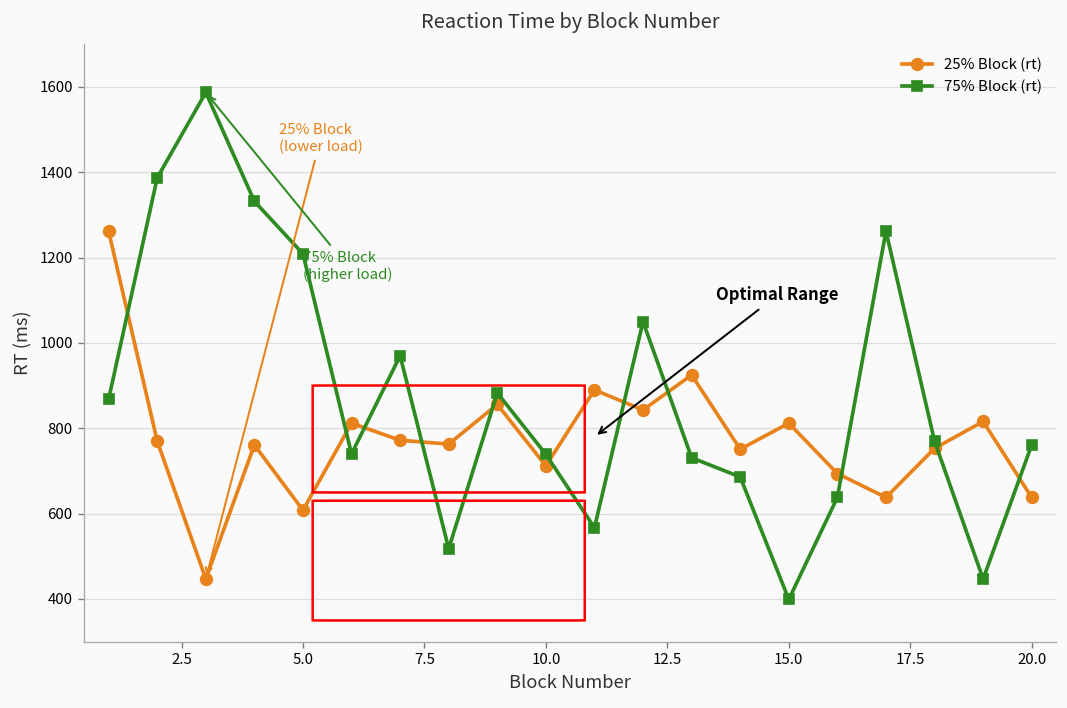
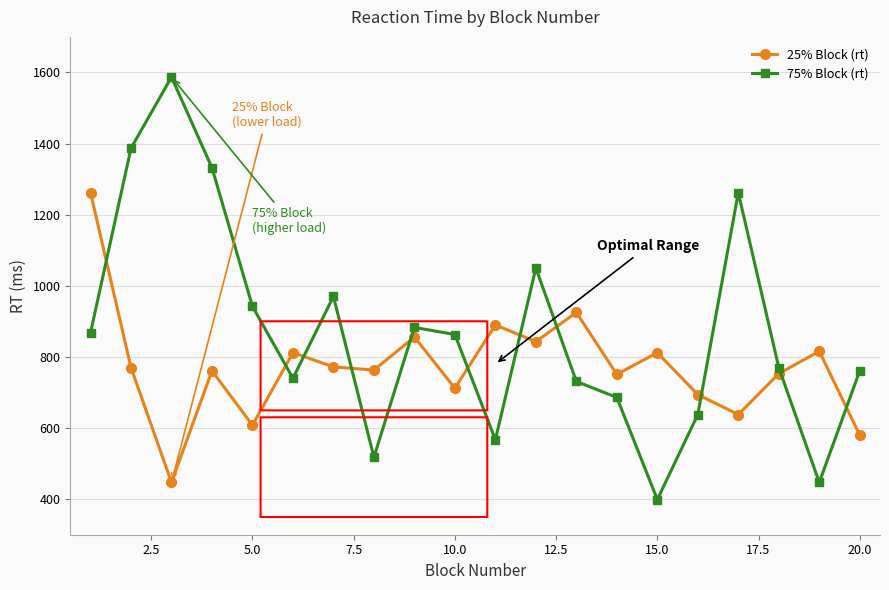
75% Block (rt), 5.0: 1210 -> 940
75% Block (rt), 10.0: 740 -> 860
25% Block (rt), 20.0: 640 -> 580
